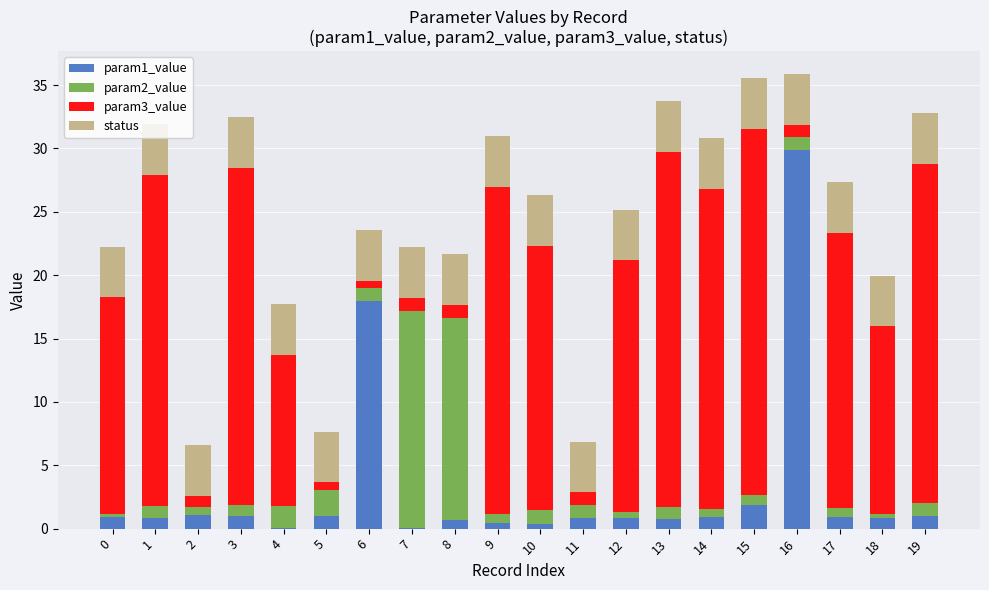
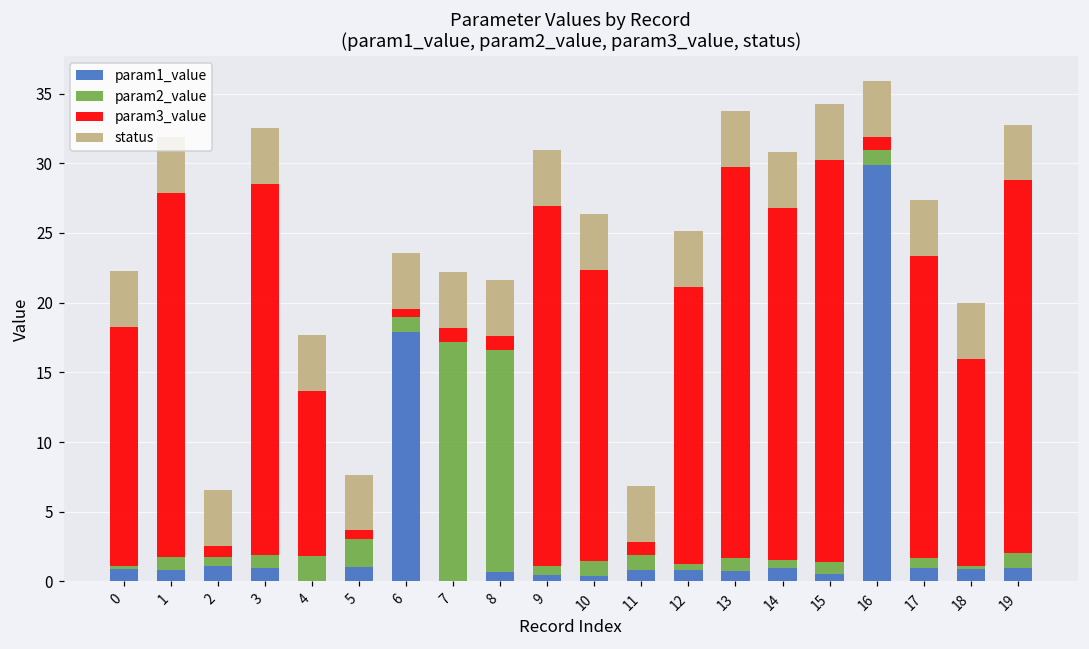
param1_value, 15: 1.8 -> 0.6
